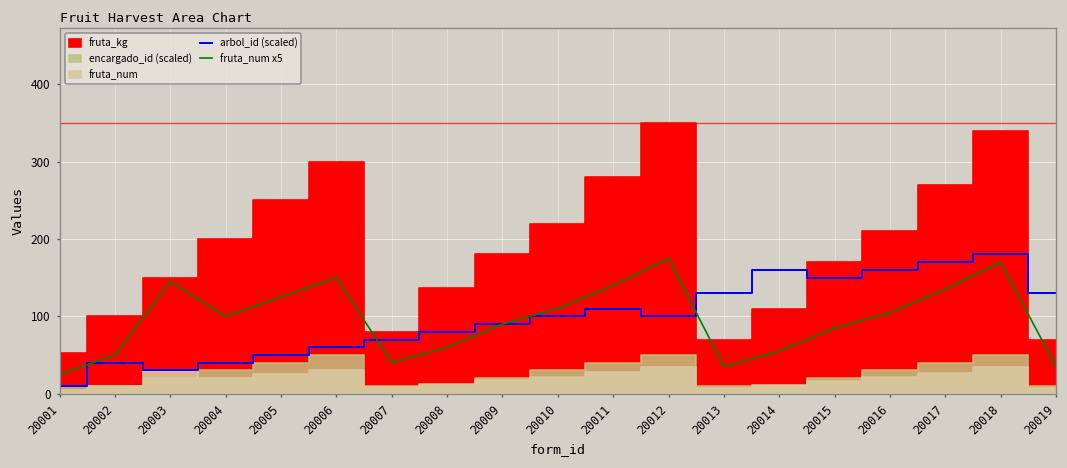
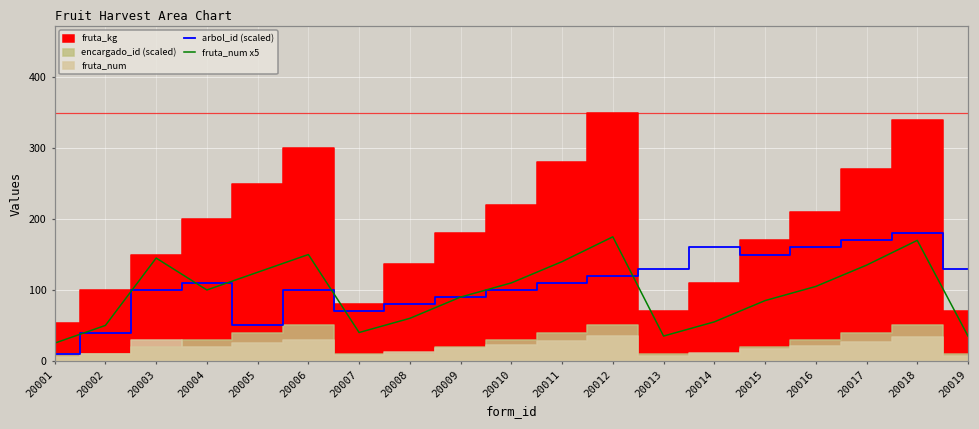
arbol_id (scaled), 20003: 30 -> 100
arbol_id (scaled), 20004: 40 -> 110
arbol_id (scaled), 20006: 60 -> 100
arbol_id (scaled), 20012: 100 -> 120
